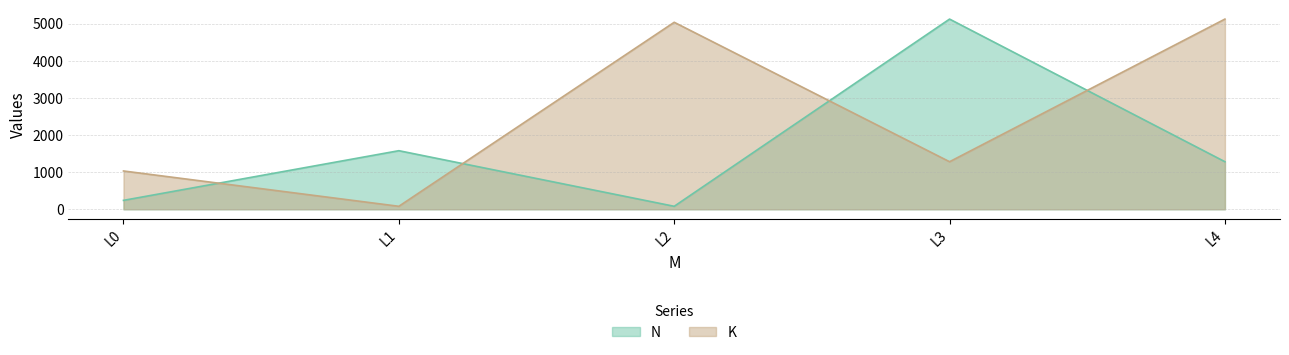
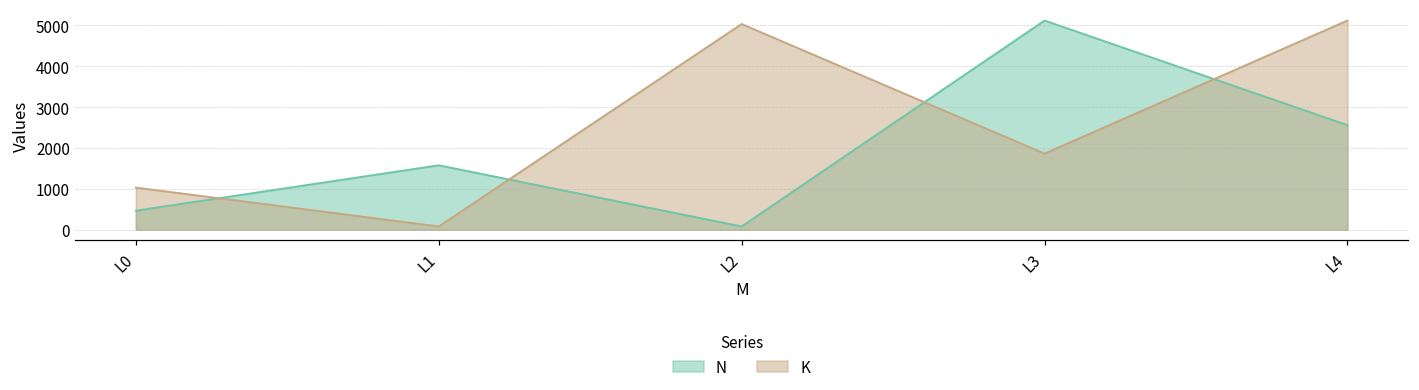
N, L0: 200 -> 500
K, L3: 1300 -> 1900
N, L4: 1300 -> 2600
